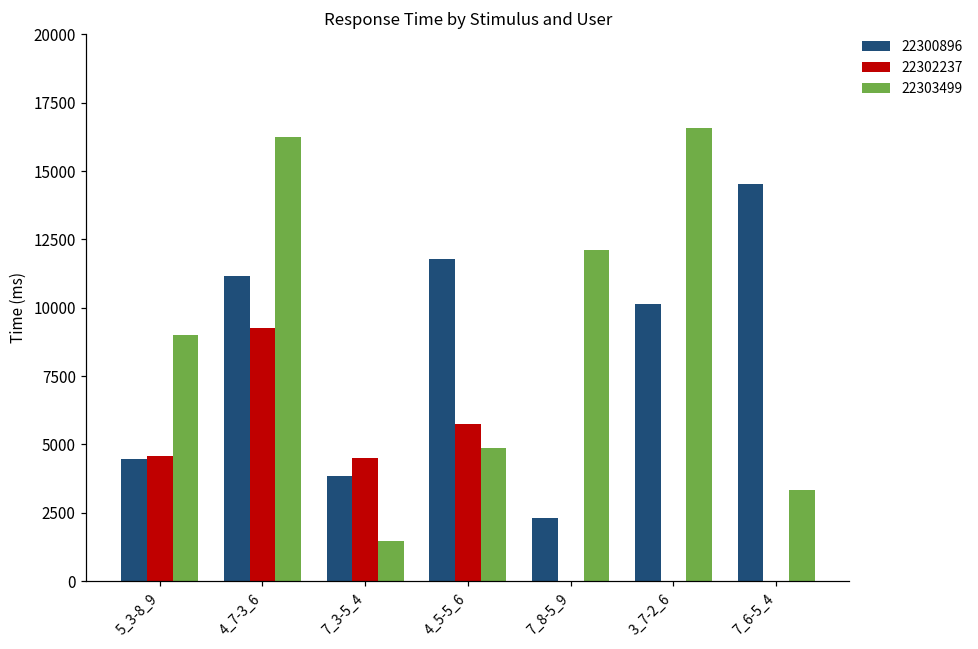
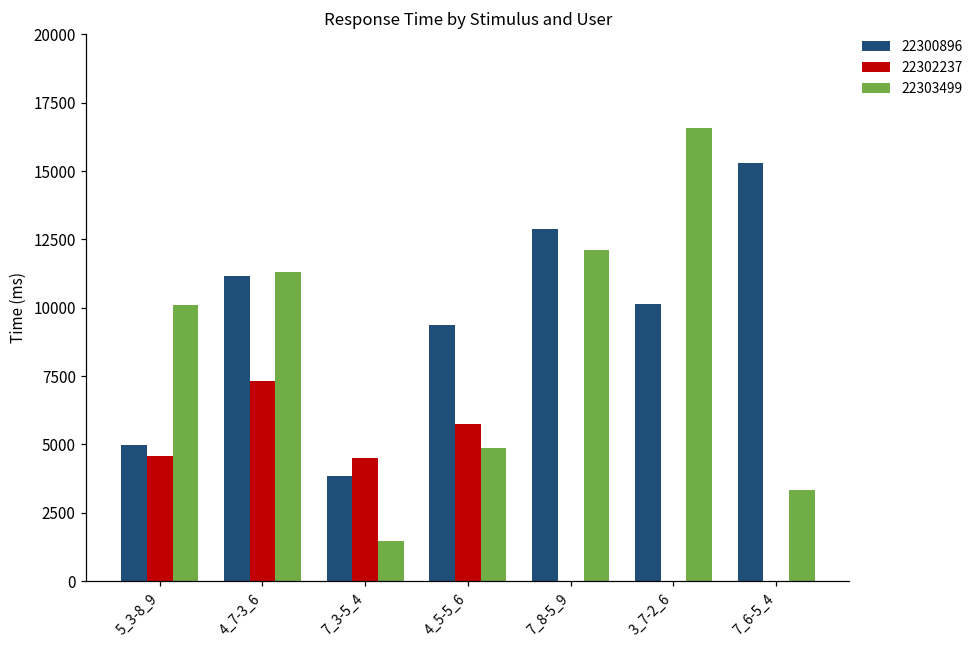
22300896, 5_3-8_9: 4500 -> 5000
22303499, 5_3-8_9: 9000 -> 10100
22302237, 4_7-3_6: 9200 -> 7300
22303499, 4_7-3_6: 16200 -> 11300
22300896, 4_5-5_6: 11800 -> 9400
22300896, 7_8-5_9: 2300 -> 12900
22300896, 7_6-5_4: 14500 -> 15300
